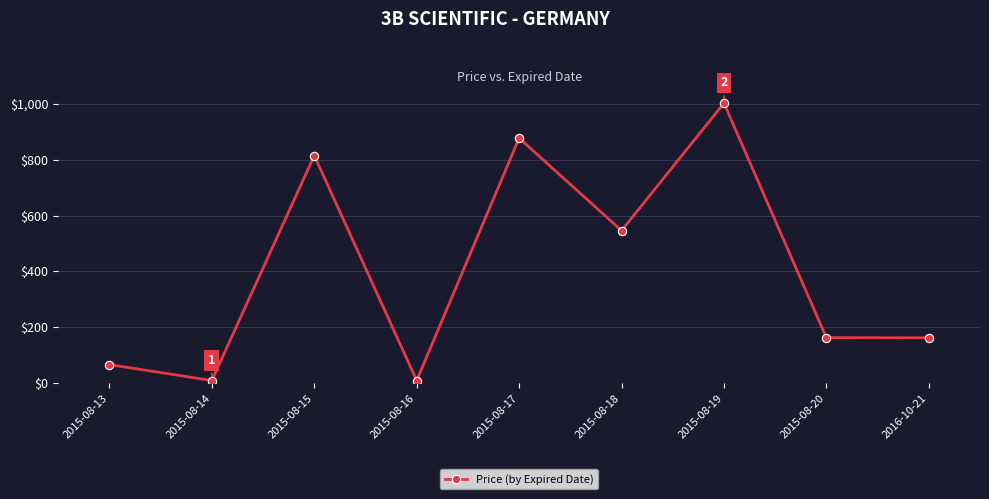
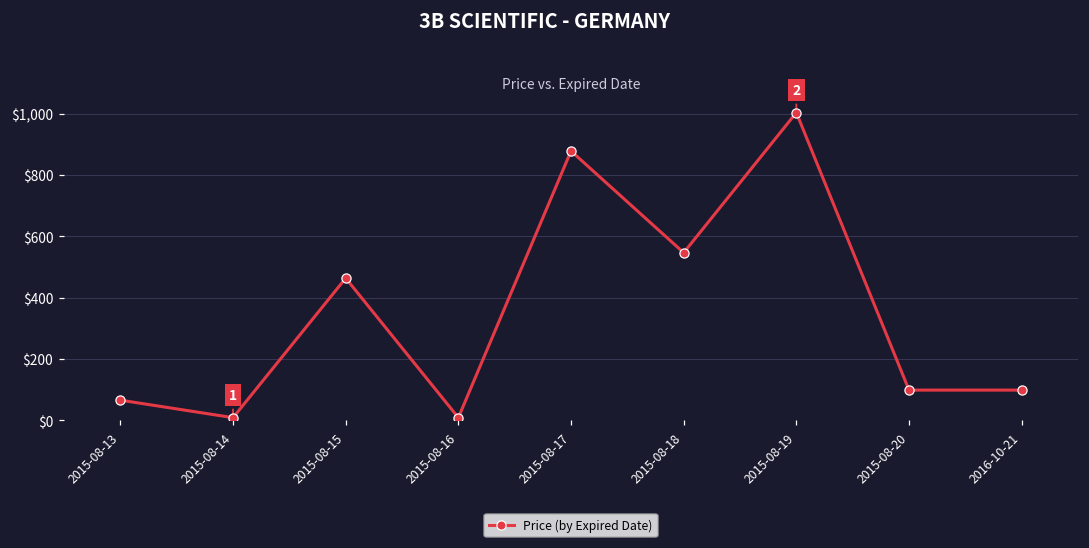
2015-08-15: $820 -> $460
2015-08-20: $160 -> $100
2016-10-21: $160 -> $100
